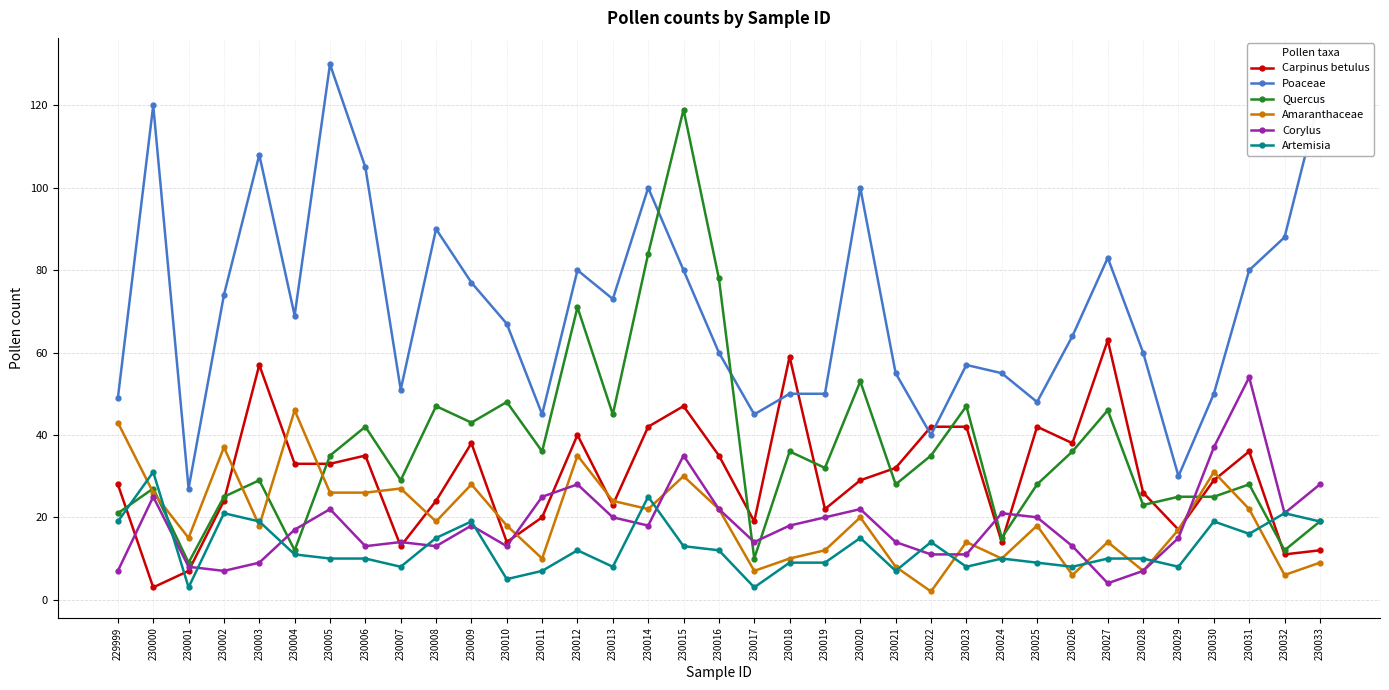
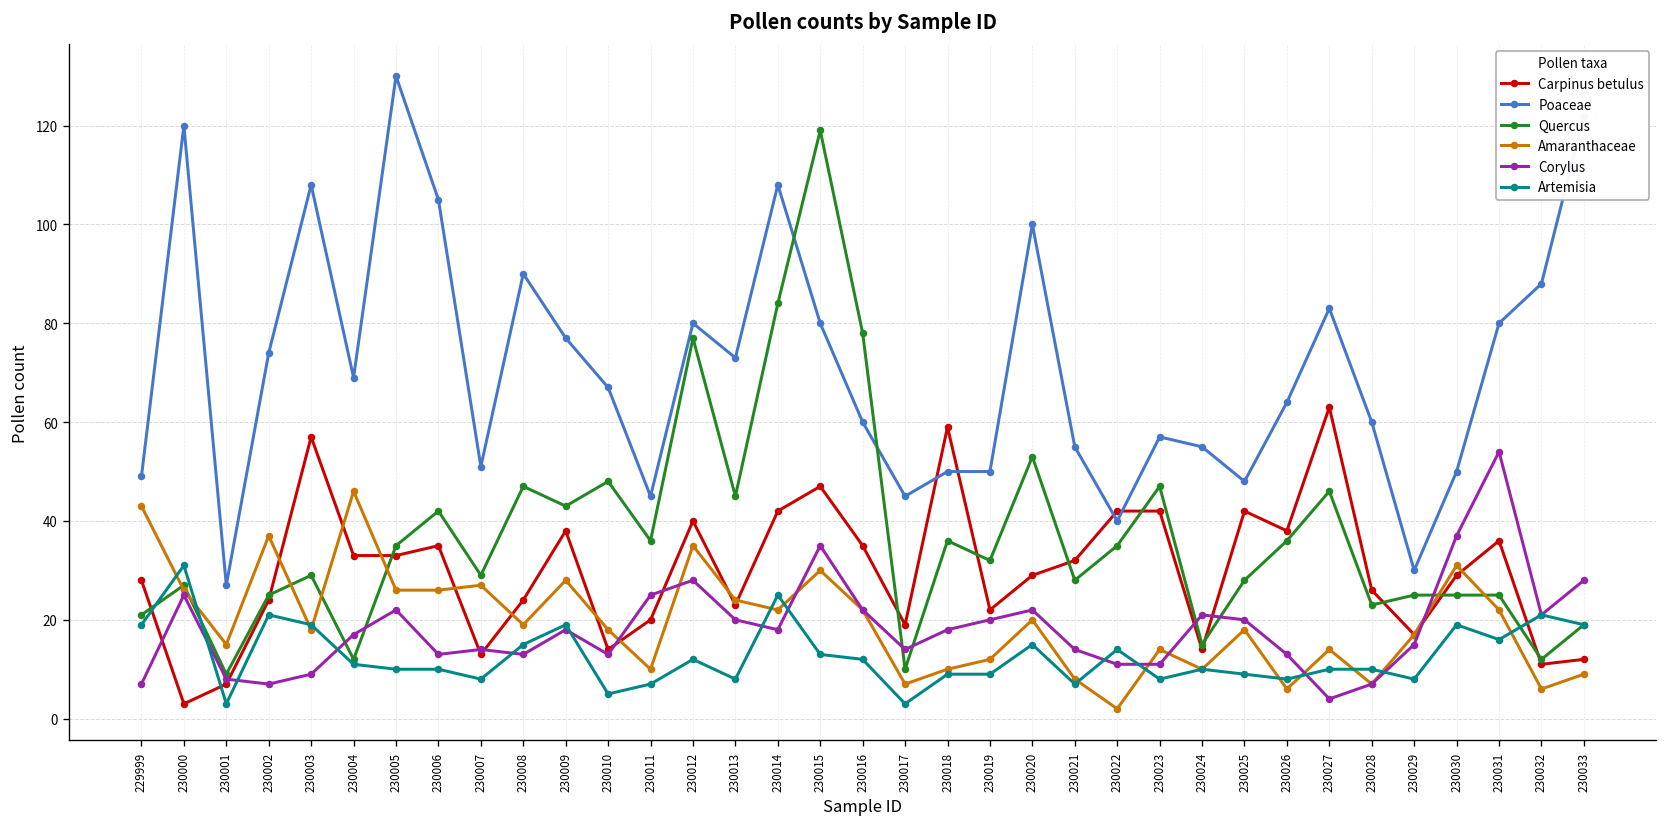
Quercus, 230012: 71 -> 77
Poaceae, 230014: 100 -> 108
Quercus, 230031: 28 -> 25
